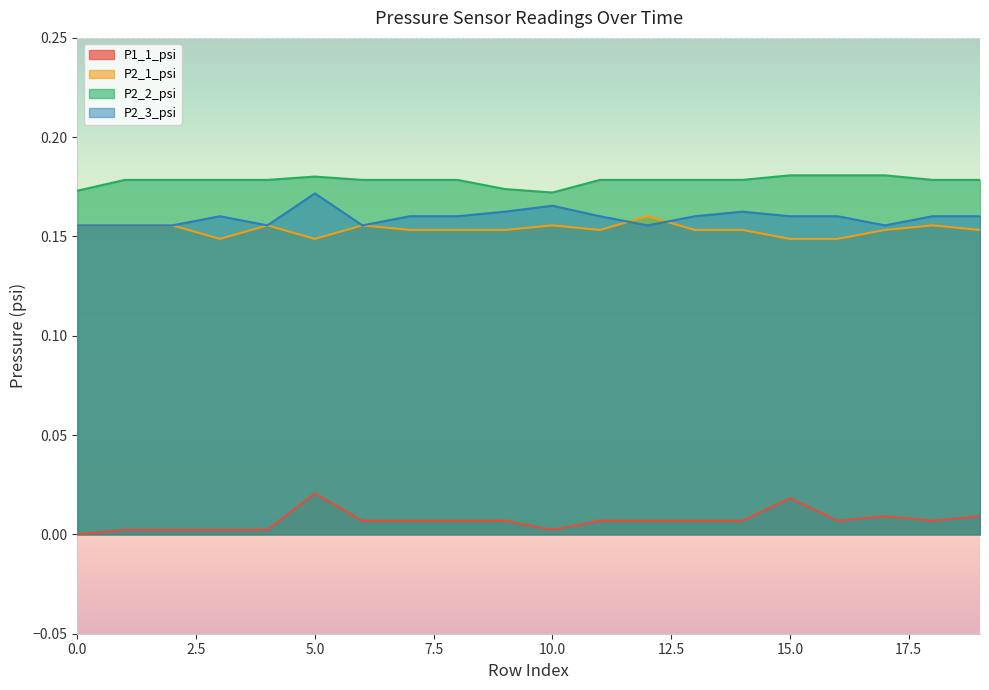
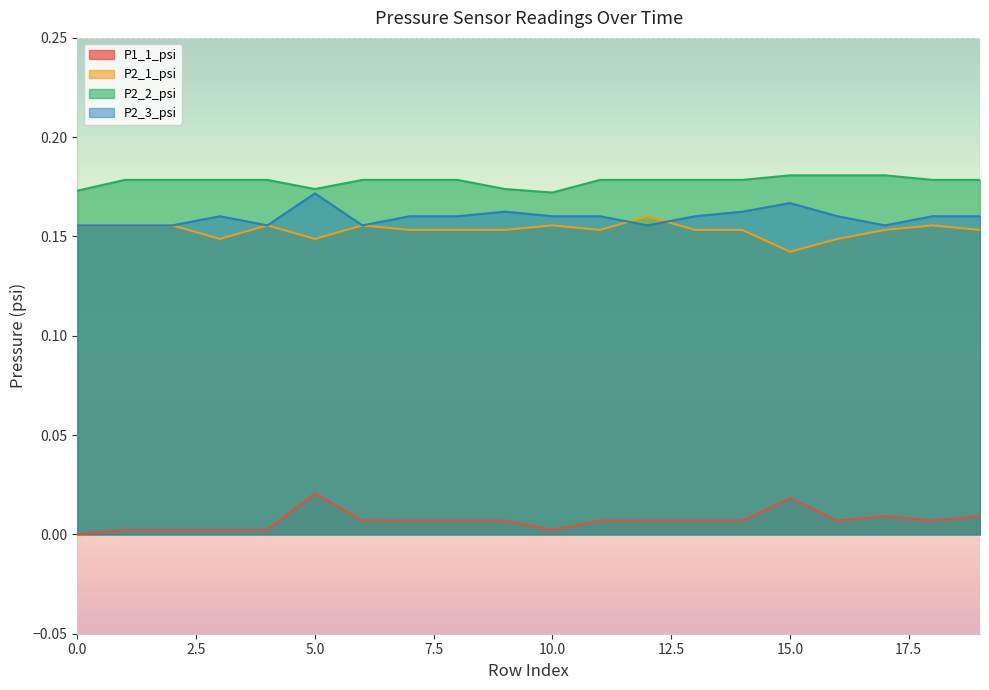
P2_2_psi, 5.0: 0.180 -> 0.174
P2_3_psi, 10.0: 0.165 -> 0.160
P2_1_psi, 15.0: 0.149 -> 0.142
P2_3_psi, 15.0: 0.160 -> 0.167
